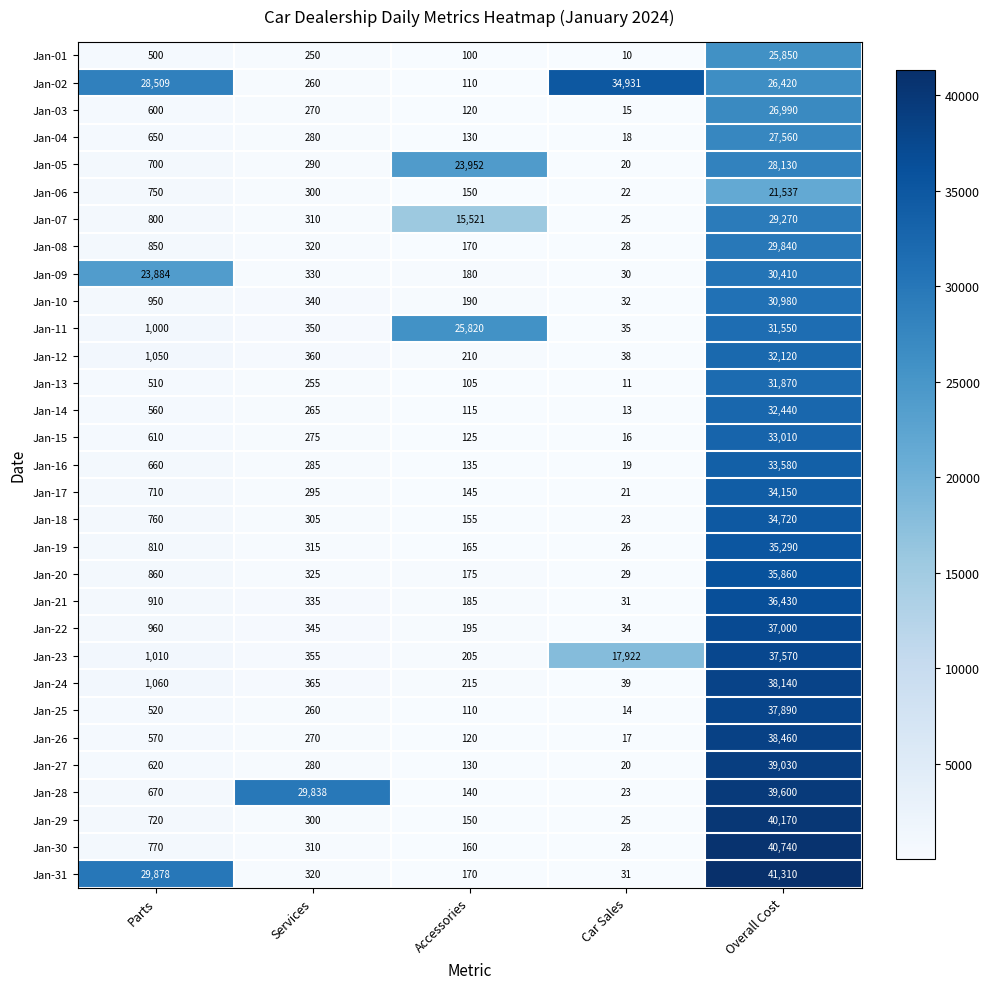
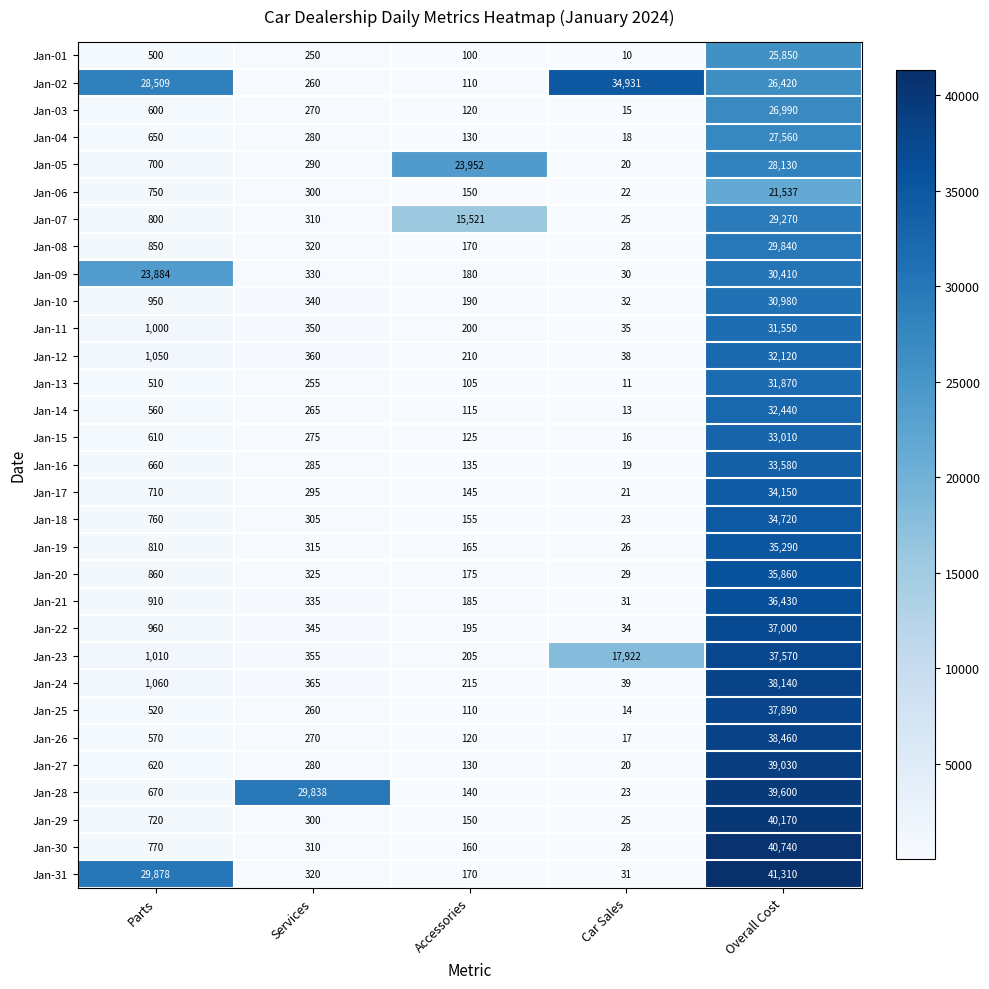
Jan-11, Accessories: 25,820 -> 200
